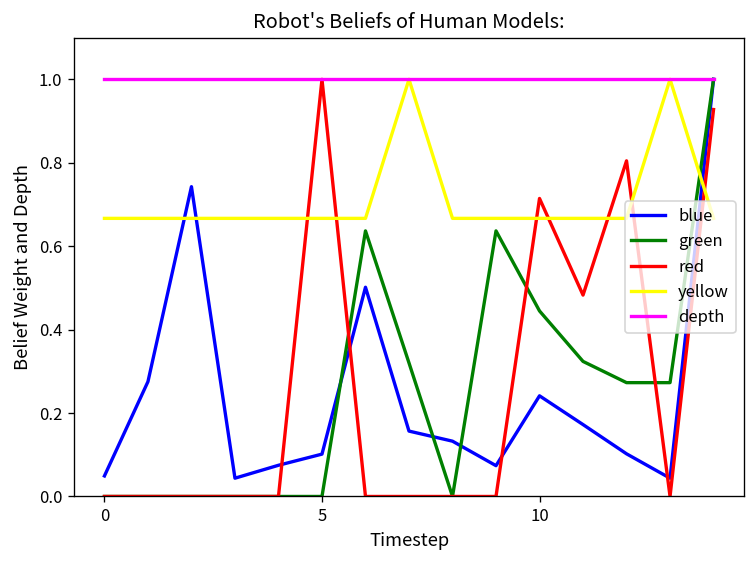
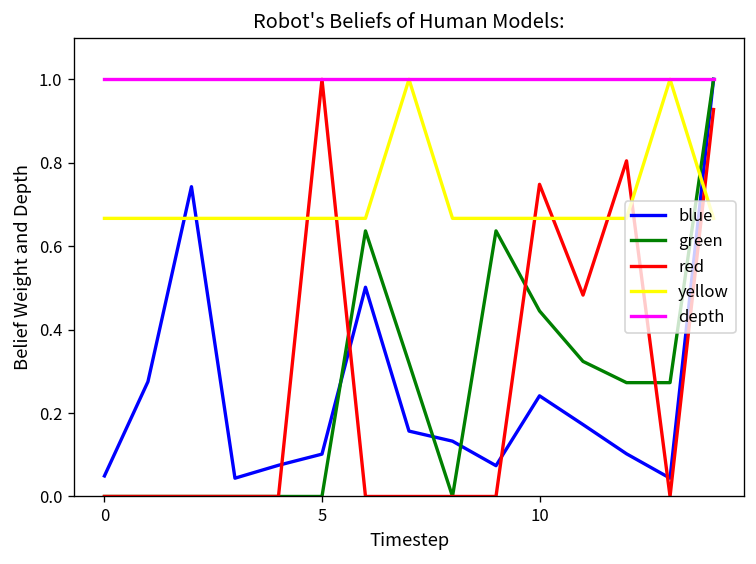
red, 10: 0.71 -> 0.75
